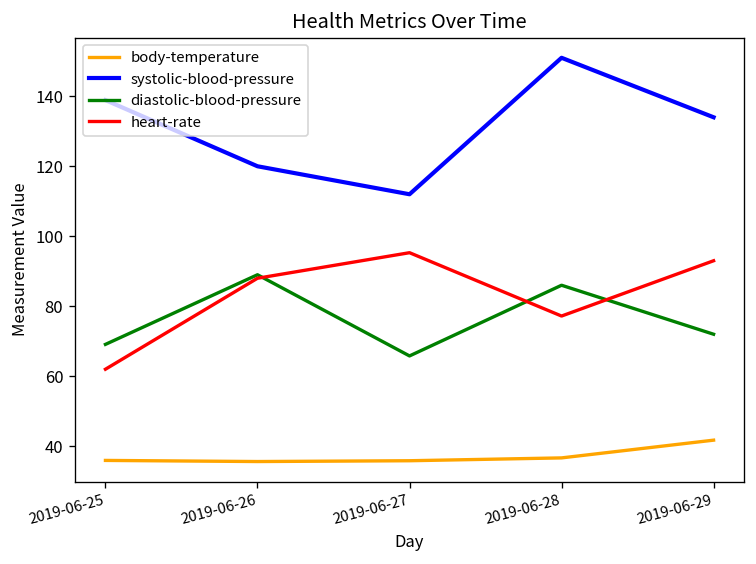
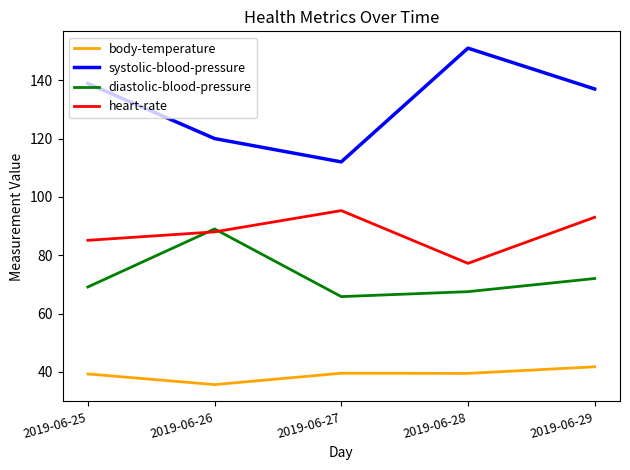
body-temperature, 2019-06-25: 36 -> 39
heart-rate, 2019-06-25: 62 -> 85
body-temperature, 2019-06-27: 36 -> 40
body-temperature, 2019-06-28: 37 -> 39
diastolic-blood-pressure, 2019-06-28: 86 -> 68
systolic-blood-pressure, 2019-06-29: 134 -> 137
